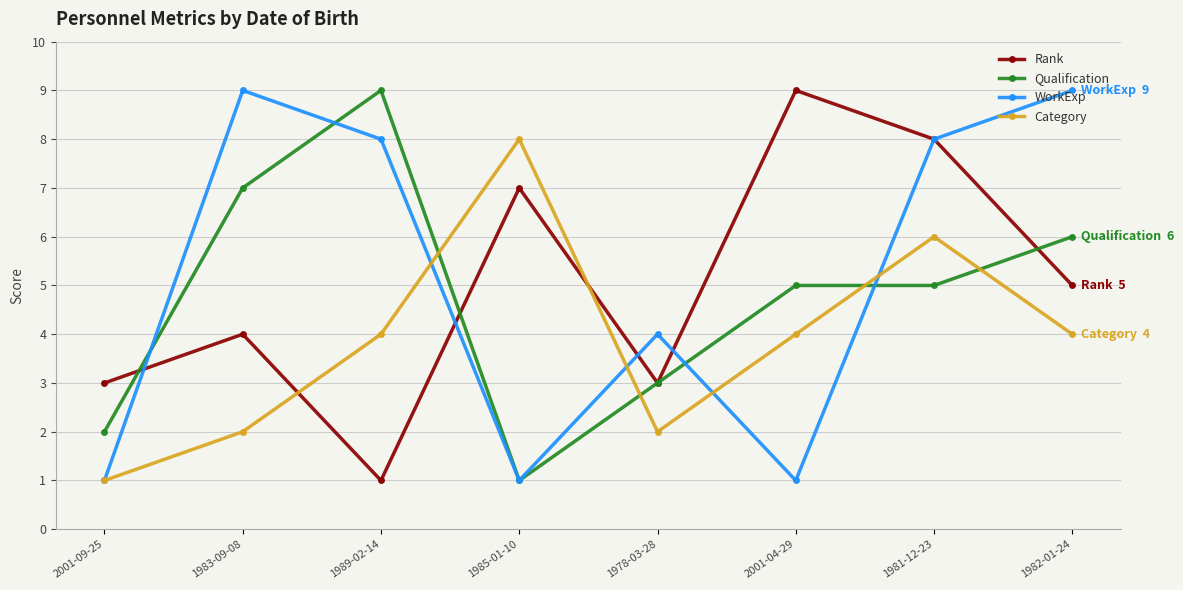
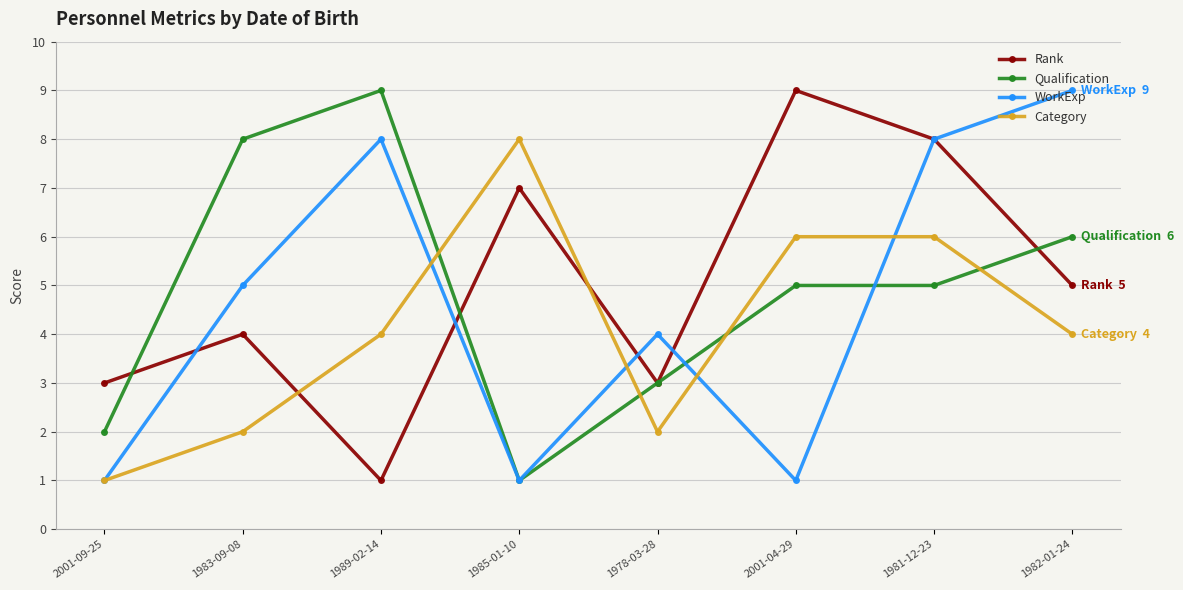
Qualification, 1983-09-08: 7 -> 8
WorkExp, 1983-09-08: 9 -> 5
Category, 2001-04-29: 4 -> 6
